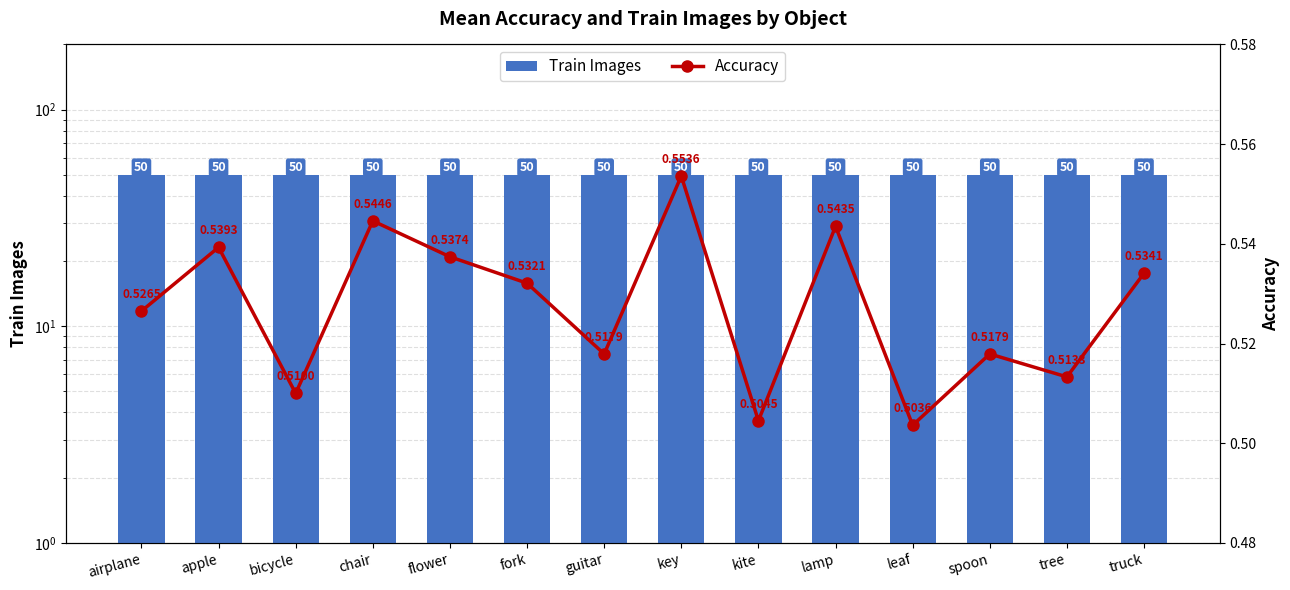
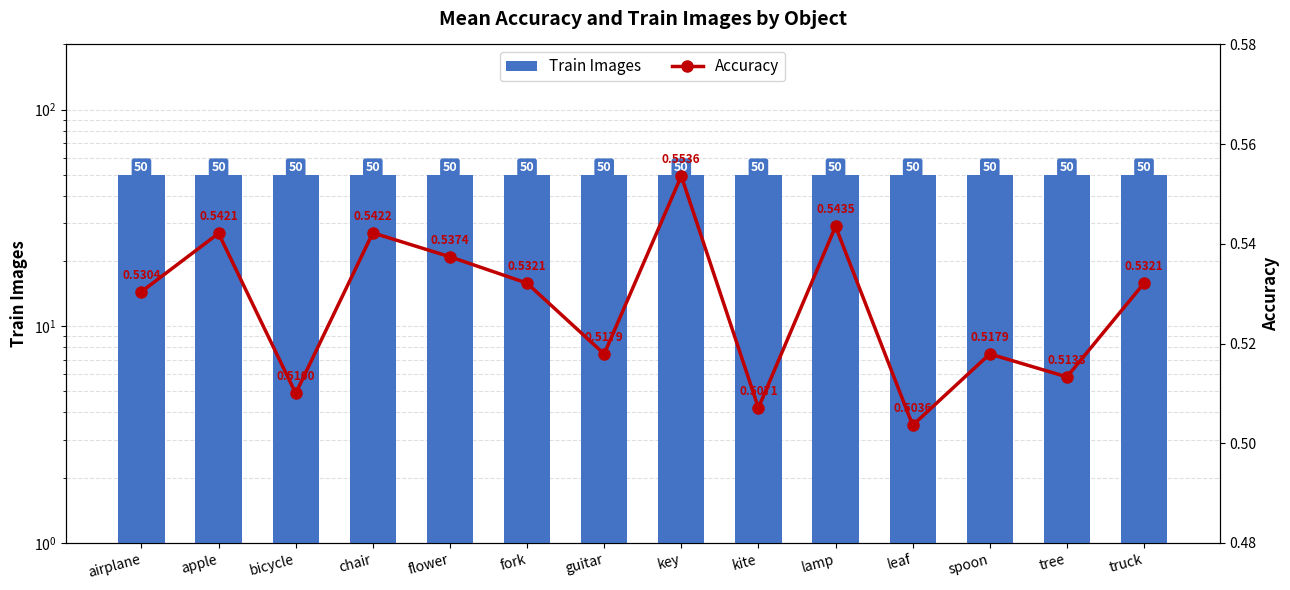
Accuracy, airplane: 0.5265 -> 0.5304
Accuracy, apple: 0.5393 -> 0.5421
Accuracy, chair: 0.5446 -> 0.5422
Accuracy, kite: 0.5045 -> 0.5071
Accuracy, truck: 0.5341 -> 0.5321
